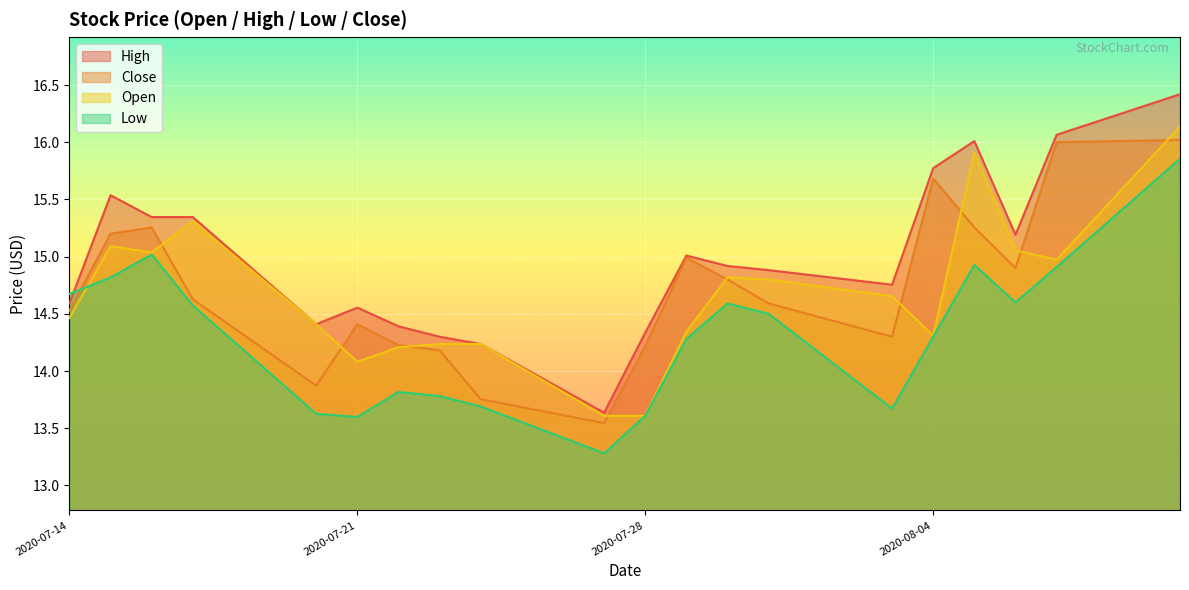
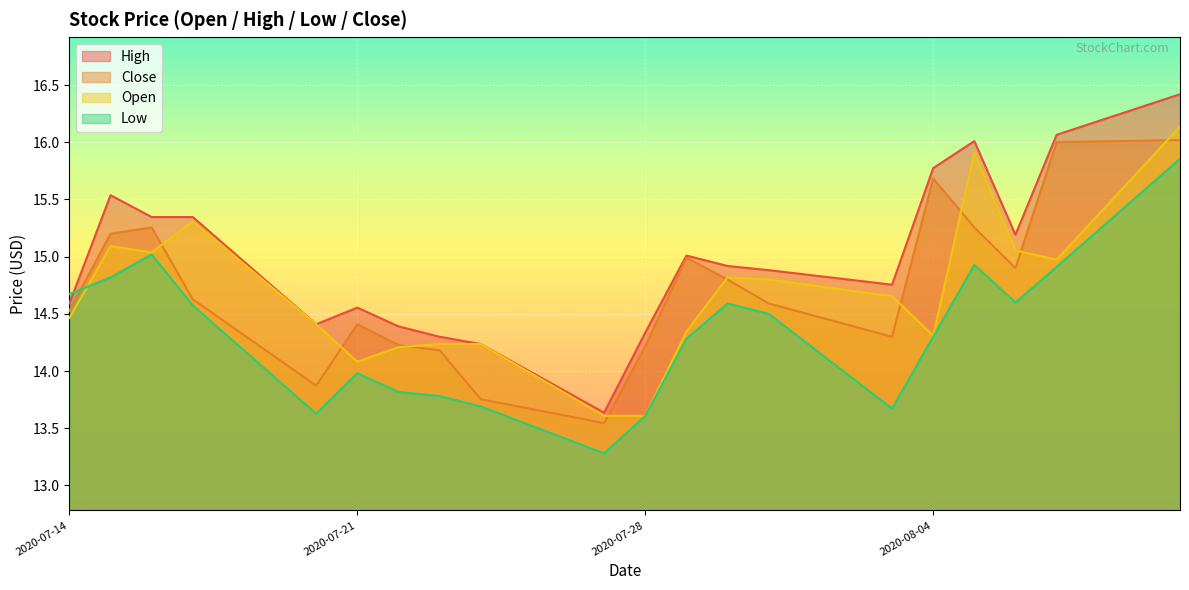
Low, 2020-07-21: 13.60 -> 13.98
